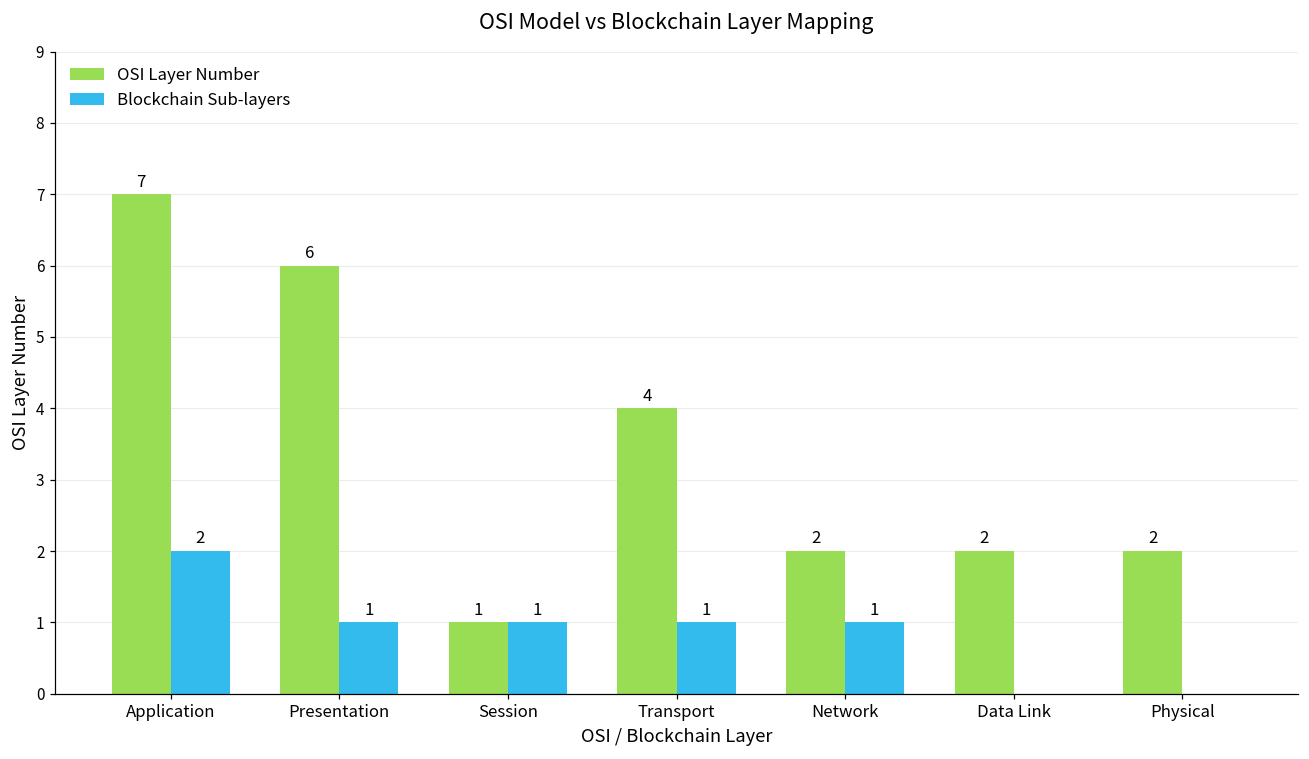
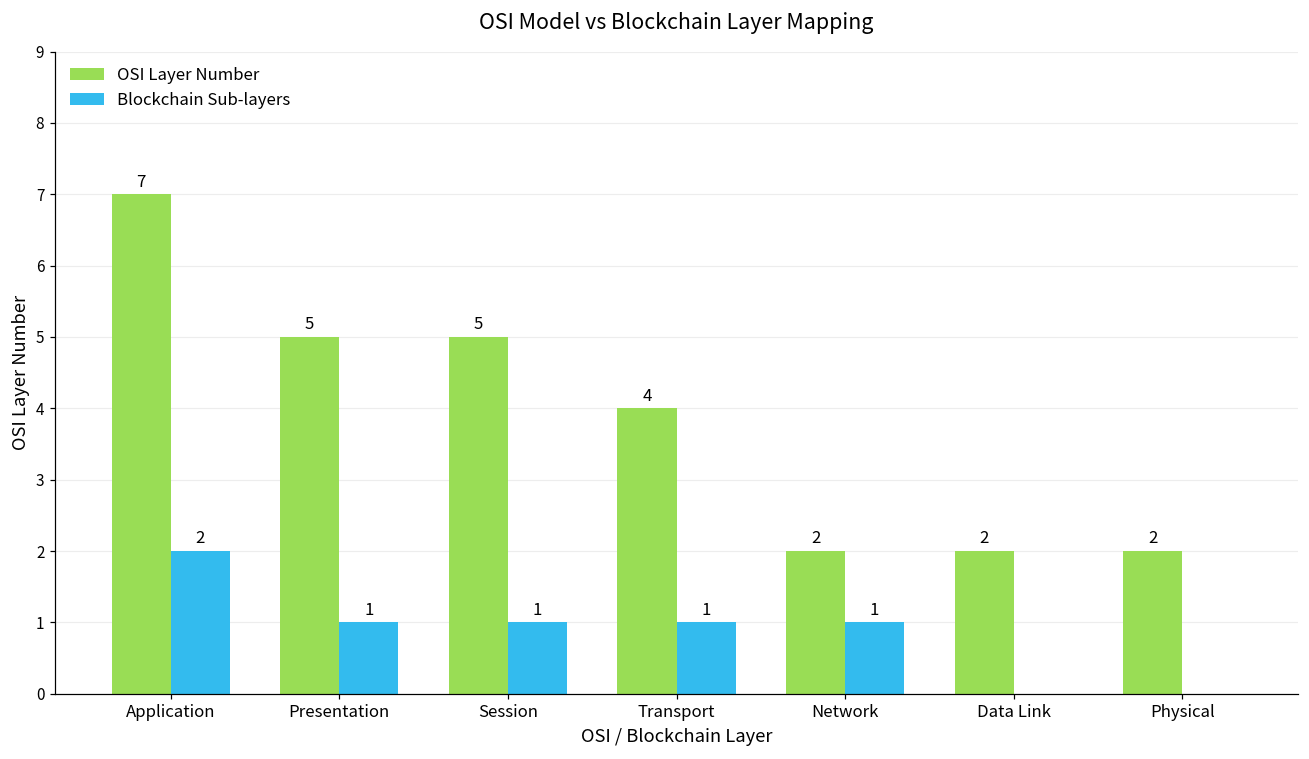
OSI Layer Number, Presentation: 6 -> 5
OSI Layer Number, Session: 1 -> 5
